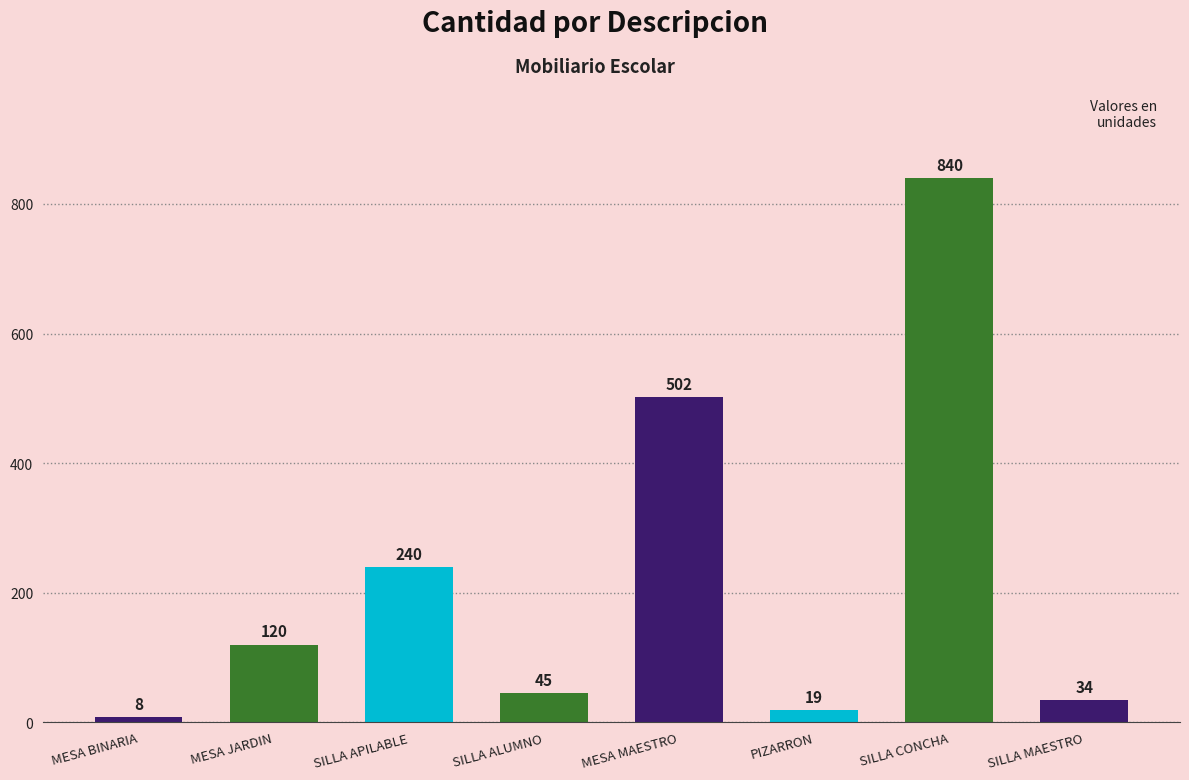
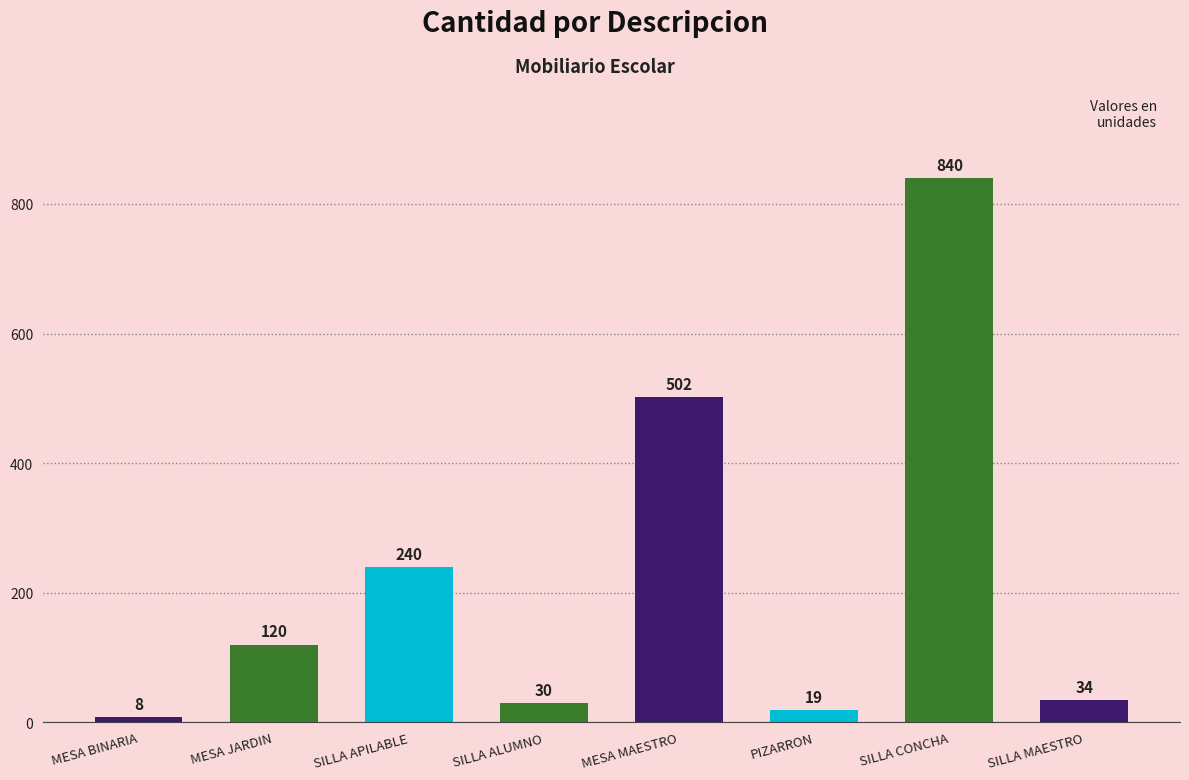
SILLA ALUMNO: 45 -> 30
